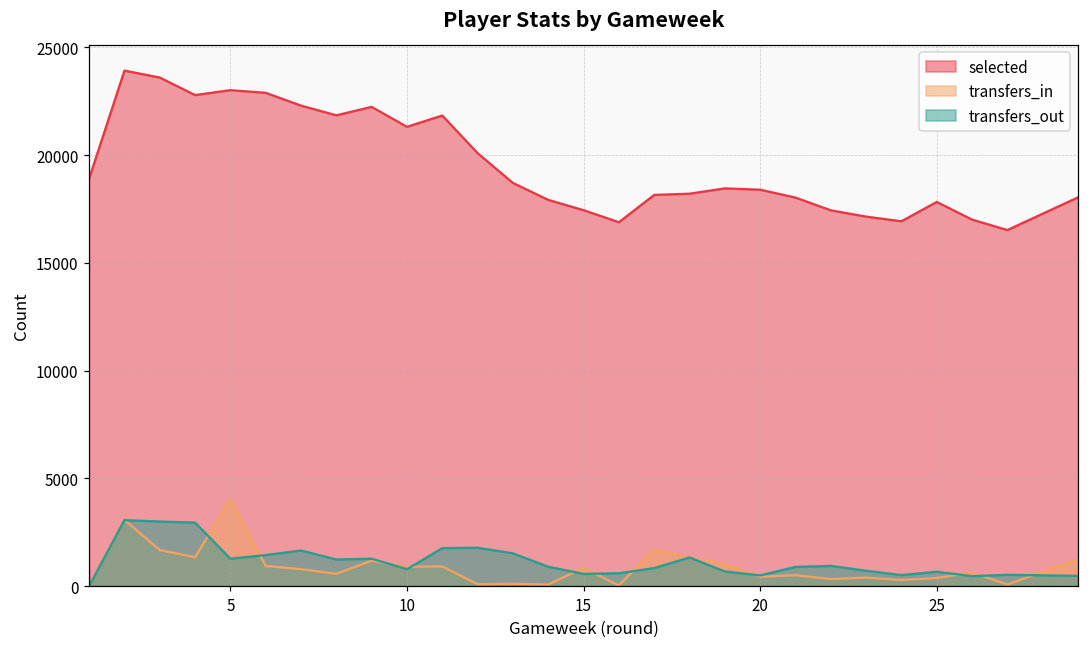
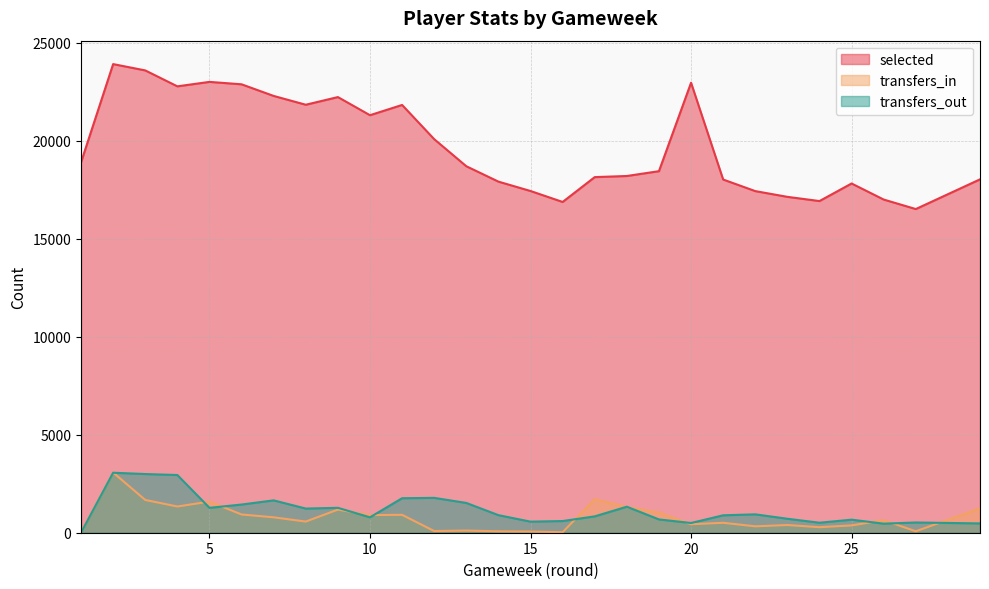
transfers_in, 5: 4000 -> 1600
transfers_in, 15: 900 -> 100
selected, 20: 18400 -> 23000
